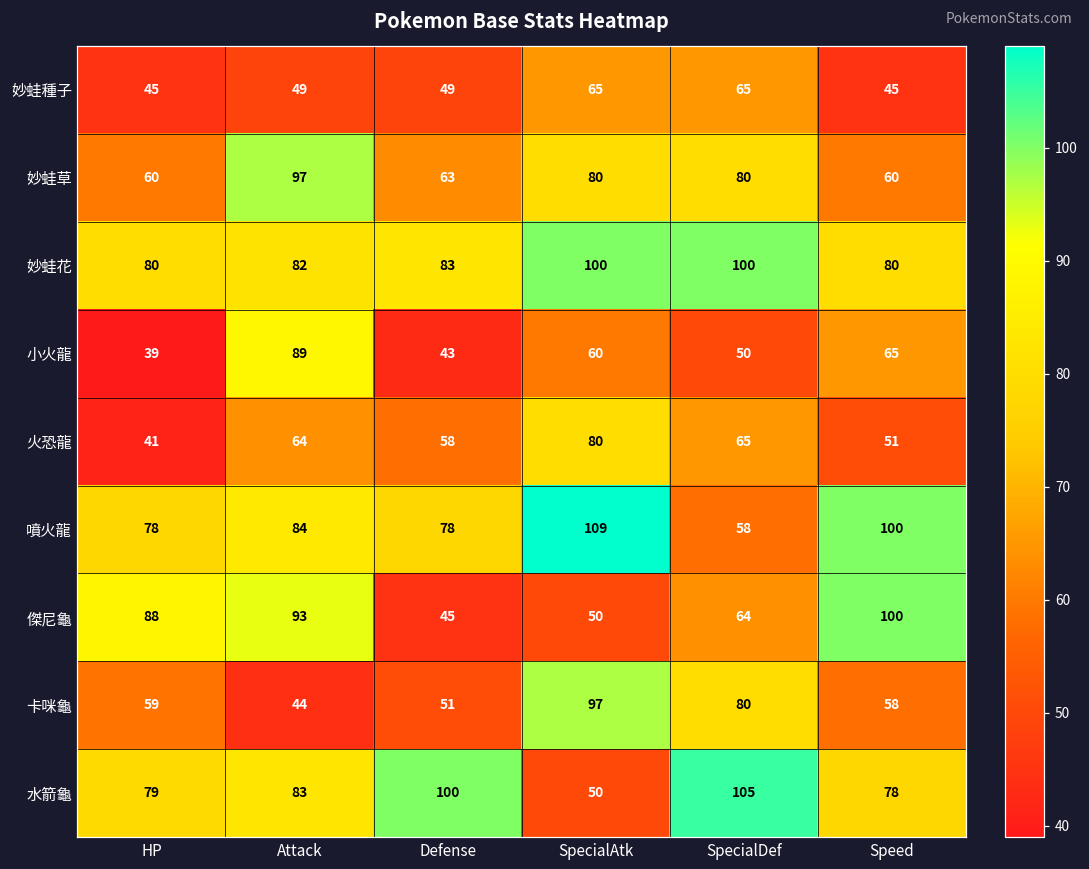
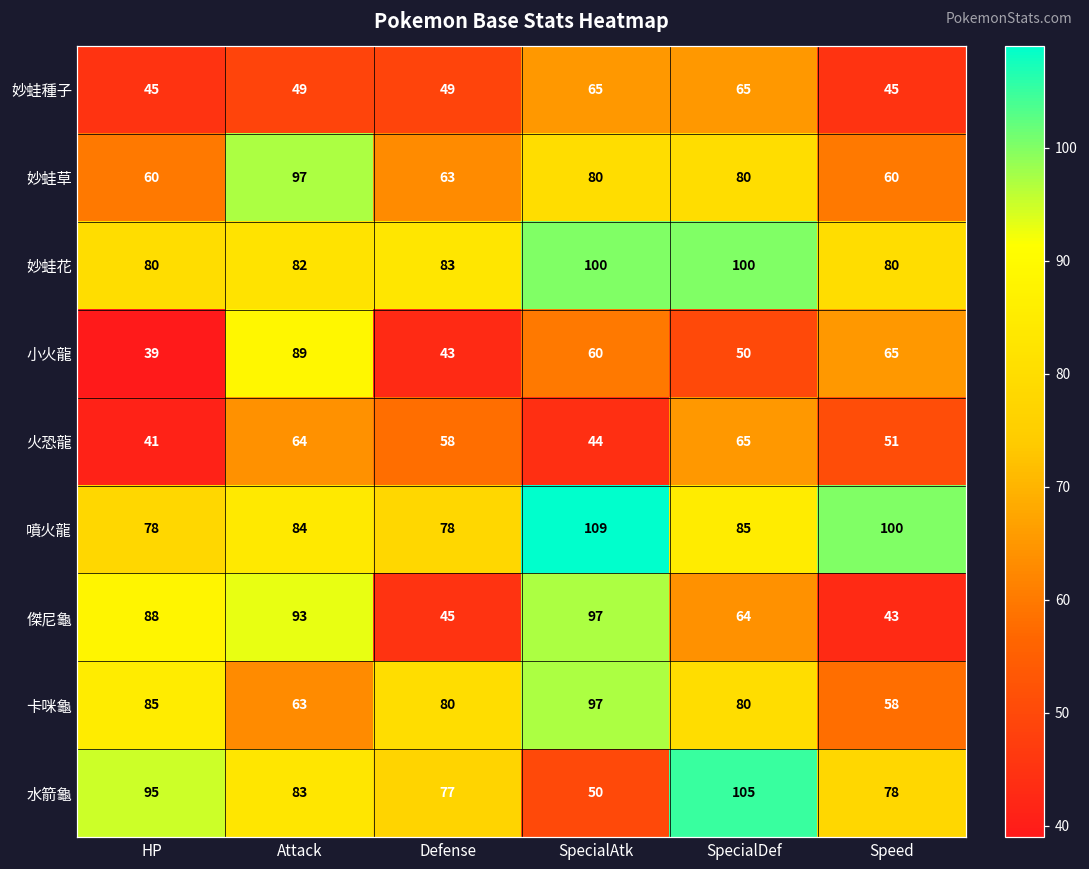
火恐龍, SpecialAtk: 80 -> 44
噴火龍, SpecialDef: 58 -> 85
傑尼龜, SpecialAtk: 50 -> 97
傑尼龜, Speed: 100 -> 43
卡咪龜, HP: 59 -> 85
卡咪龜, Attack: 44 -> 63
卡咪龜, Defense: 51 -> 80
水箭龜, HP: 79 -> 95
水箭龜, Defense: 100 -> 77
